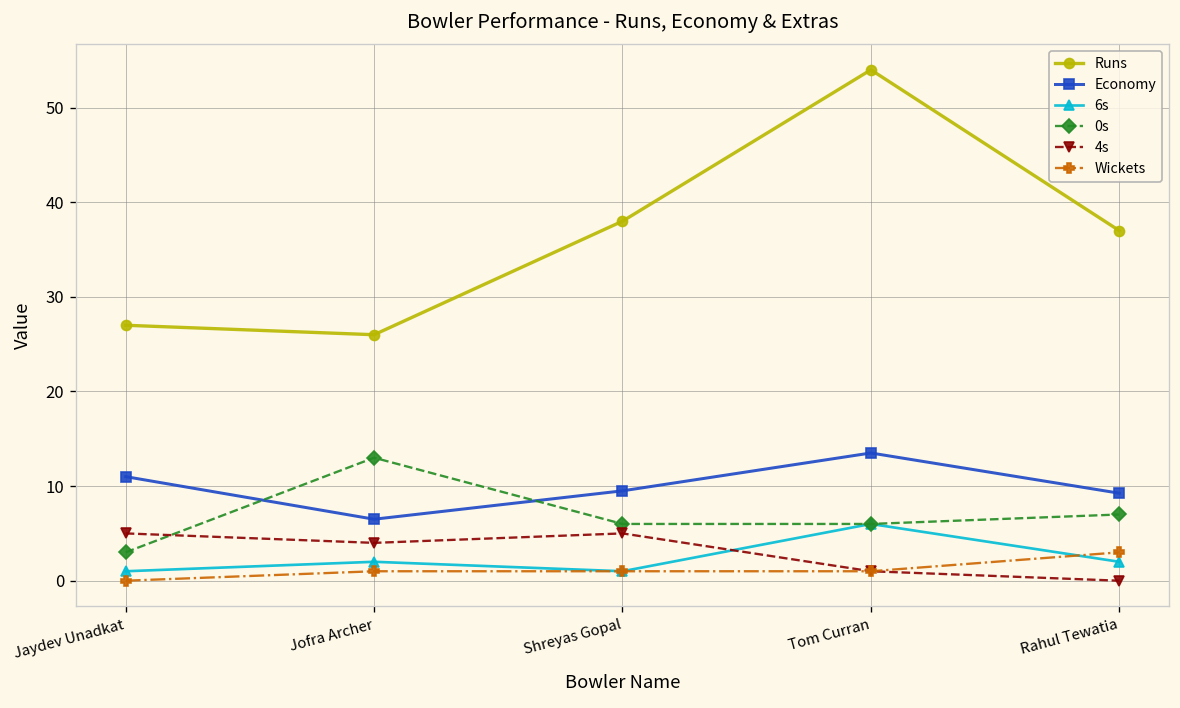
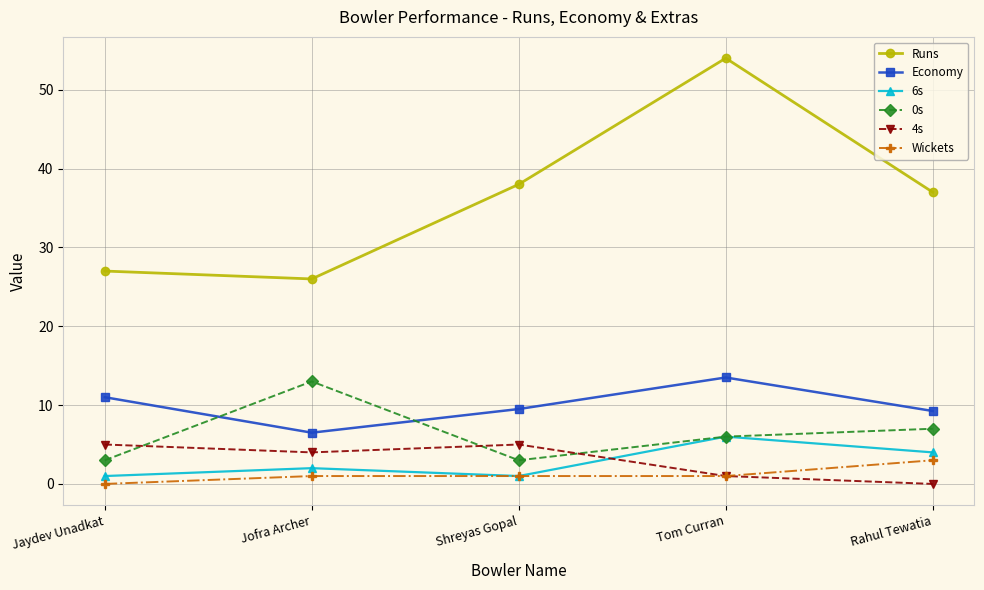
0s, Shreyas Gopal: 6 -> 3
6s, Rahul Tewatia: 2 -> 4
